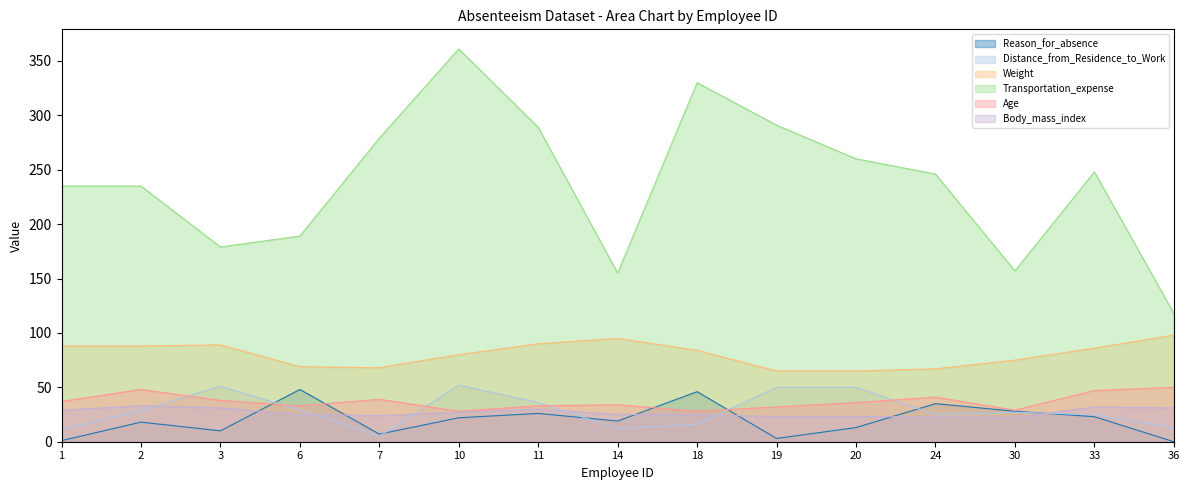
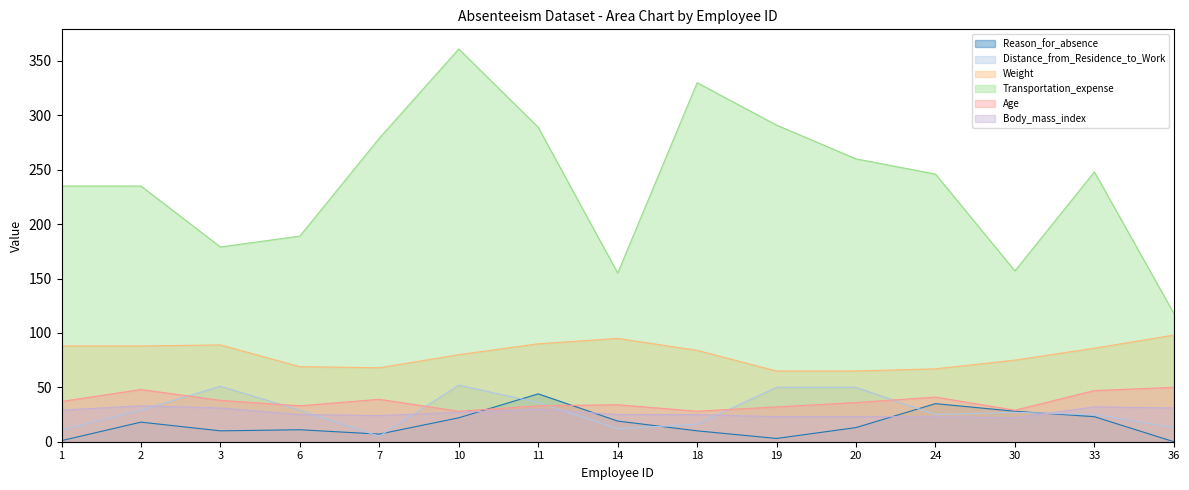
Reason_for_absence, 6: 48 -> 11
Reason_for_absence, 11: 26 -> 44
Reason_for_absence, 18: 46 -> 10
